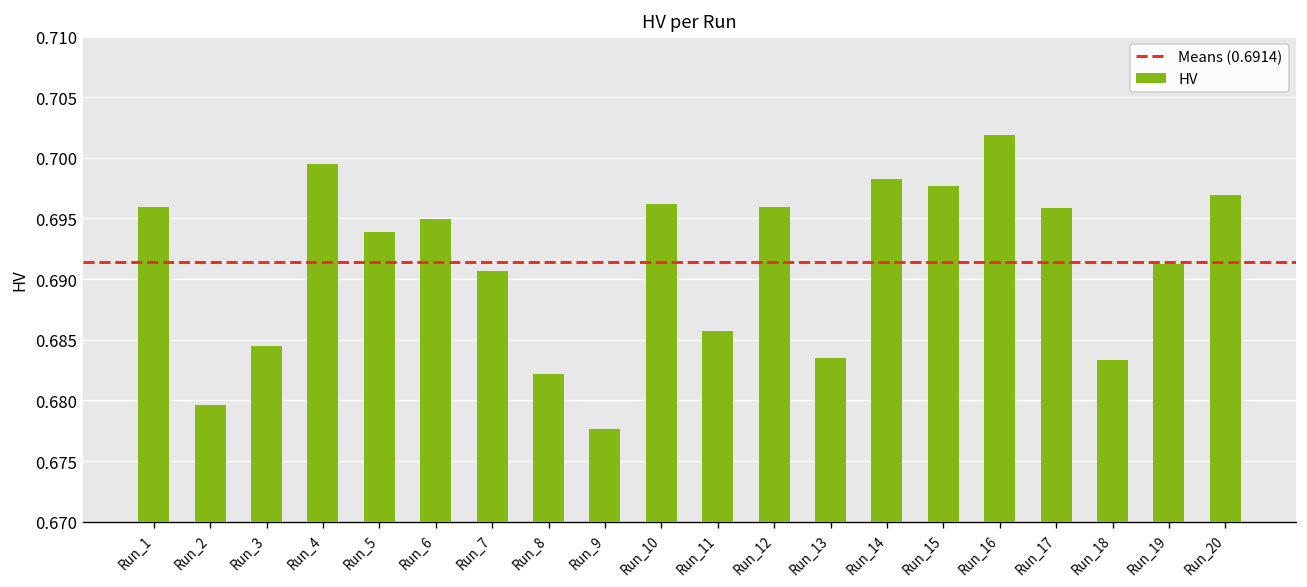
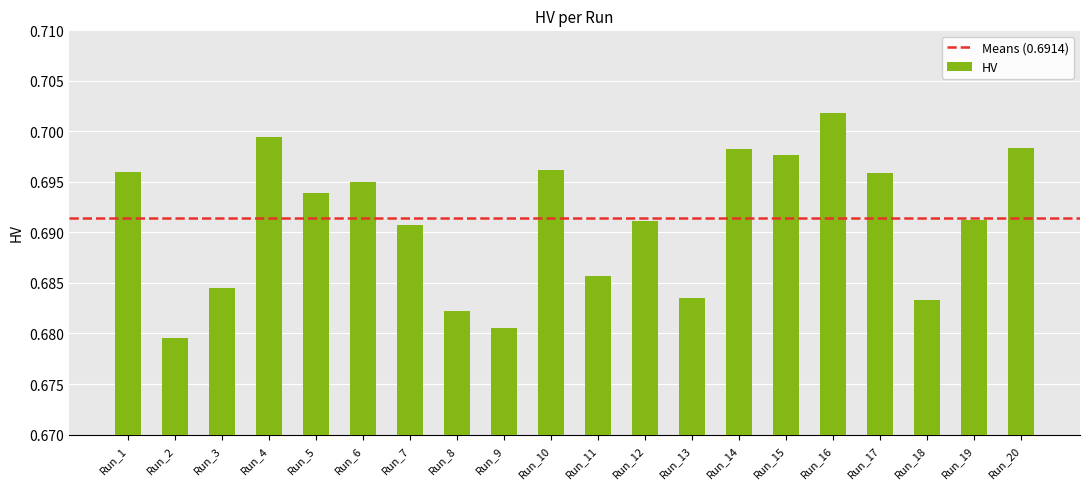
Run_9: 0.6776 -> 0.6805
Run_12: 0.6959 -> 0.6912
Run_20: 0.6969 -> 0.6983
